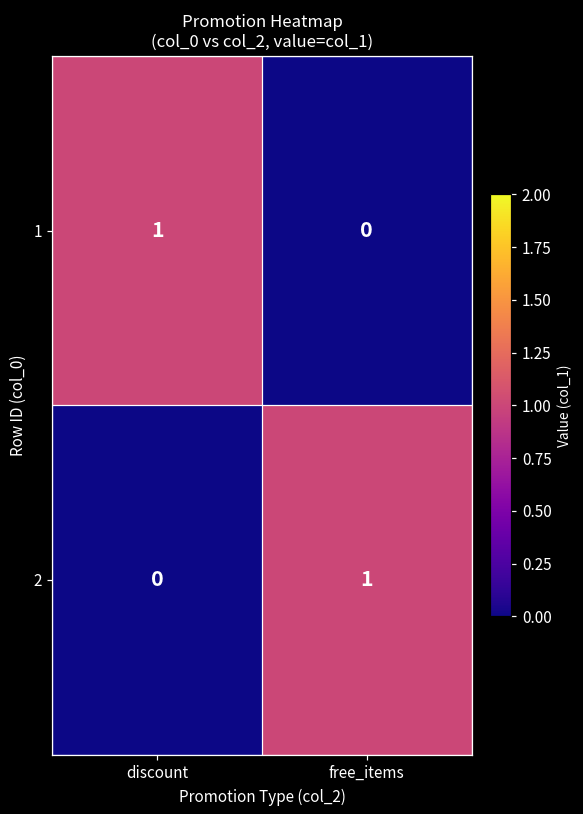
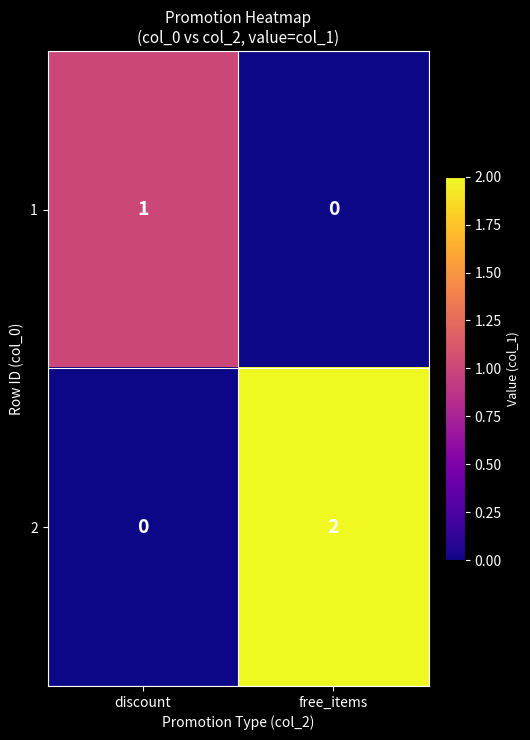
2, free_items: 1 -> 2
